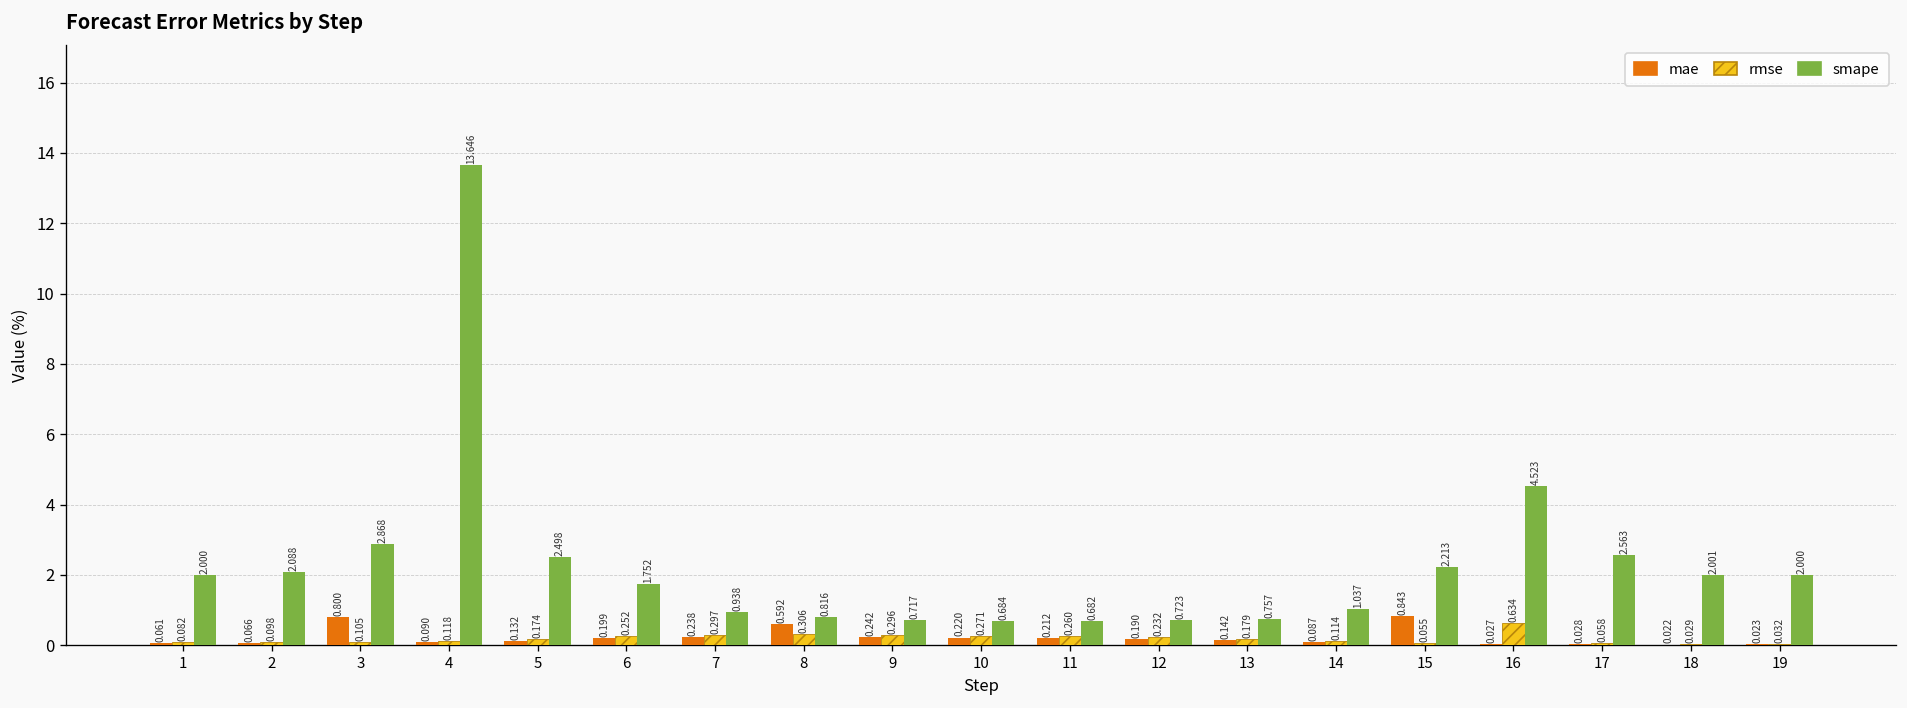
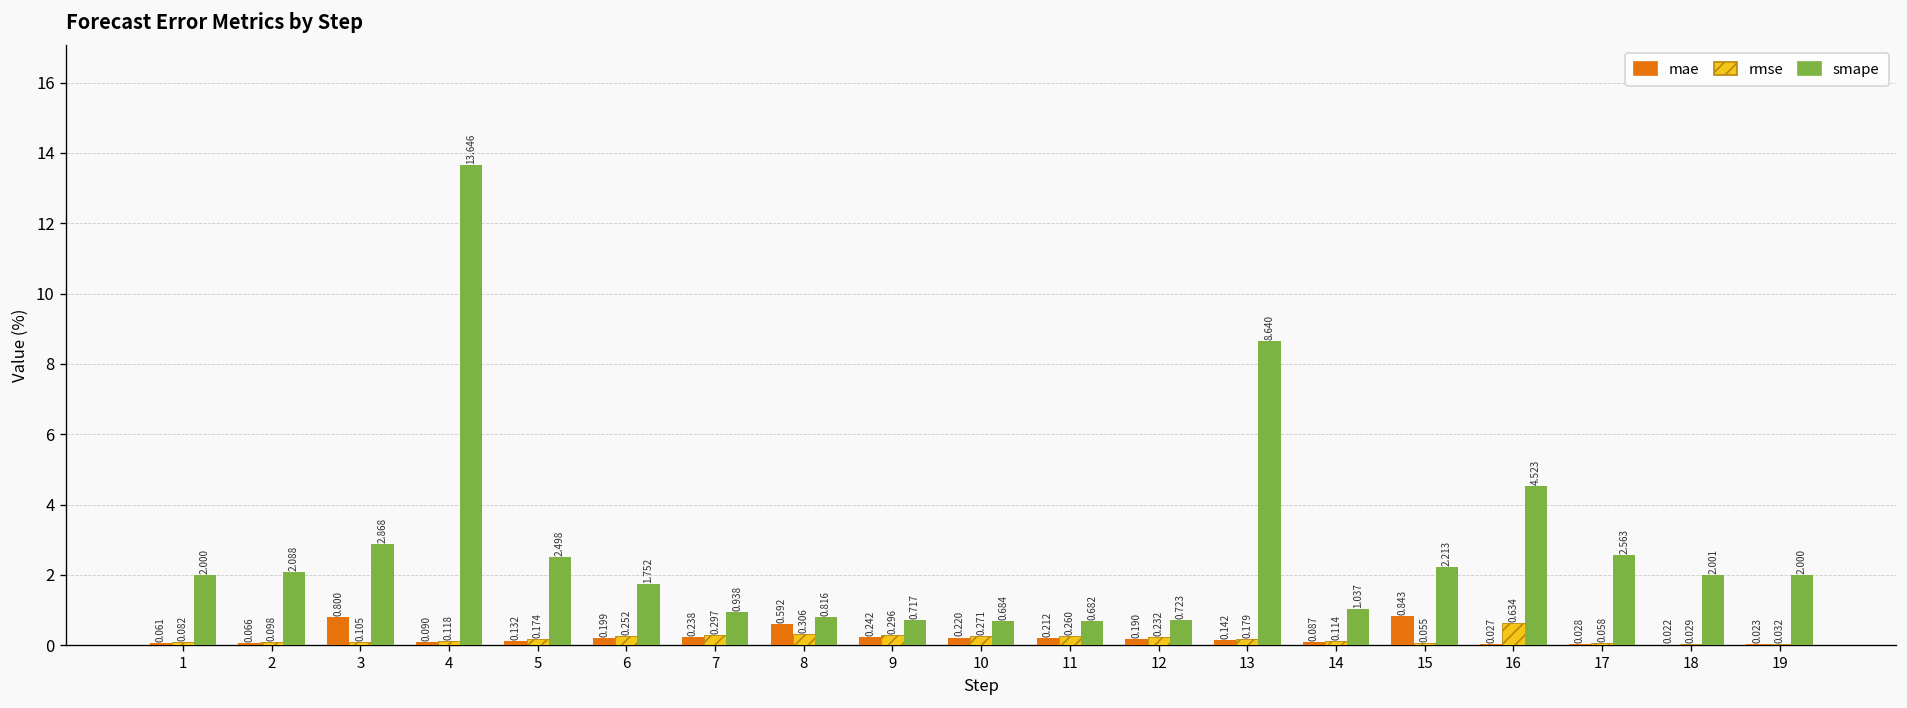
smape, 13: 0.757 -> 8.640
